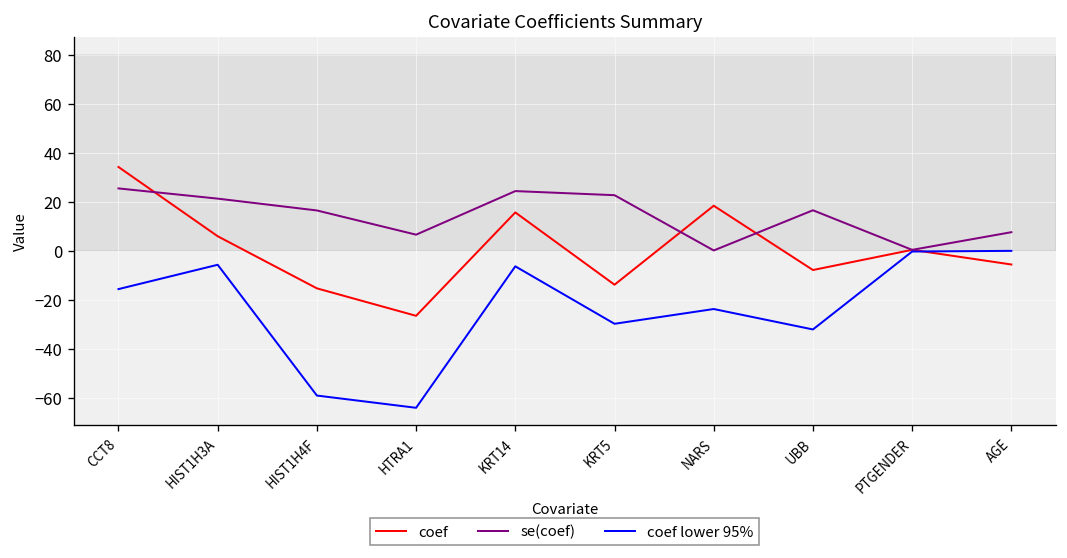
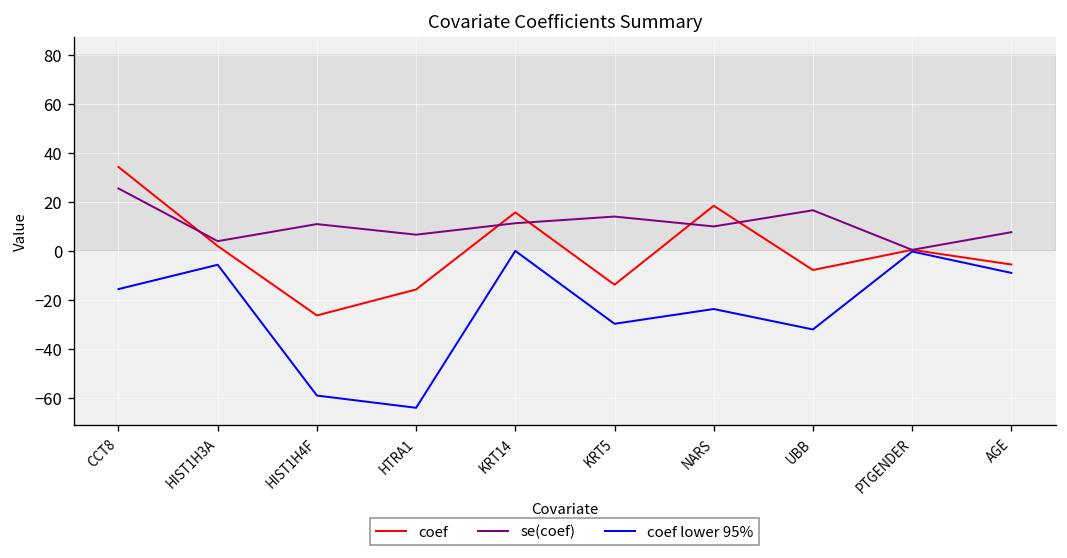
coef, HIST1H3A: 6 -> 2
se(coef), HIST1H3A: 21 -> 4
coef, HIST1H4F: -15 -> -26
se(coef), HIST1H4F: 16 -> 11
coef, HTRA1: -27 -> -16
se(coef), KRT14: 24 -> 11
coef lower 95%, KRT14: -6 -> 0
se(coef), KRT5: 23 -> 14
se(coef), NARS: 0 -> 10
coef lower 95%, AGE: 0 -> -9
